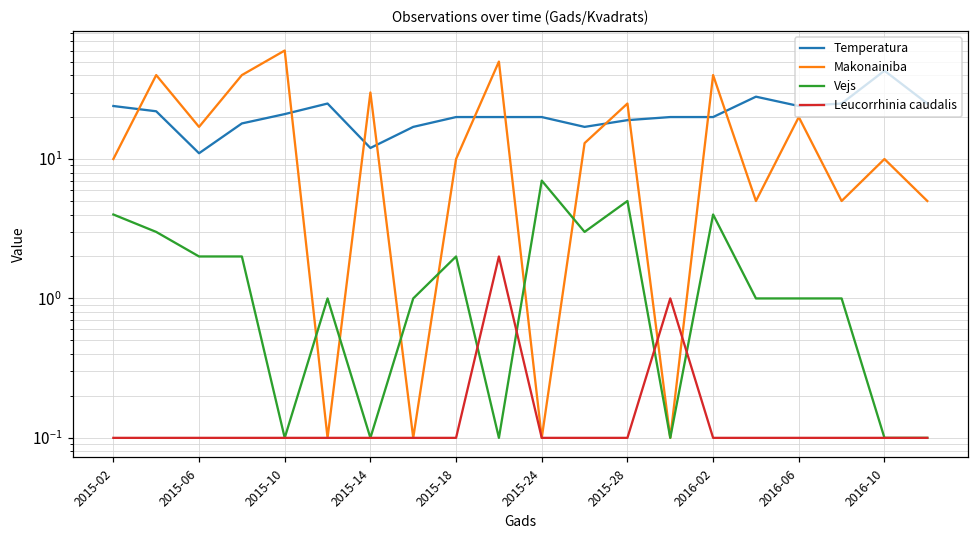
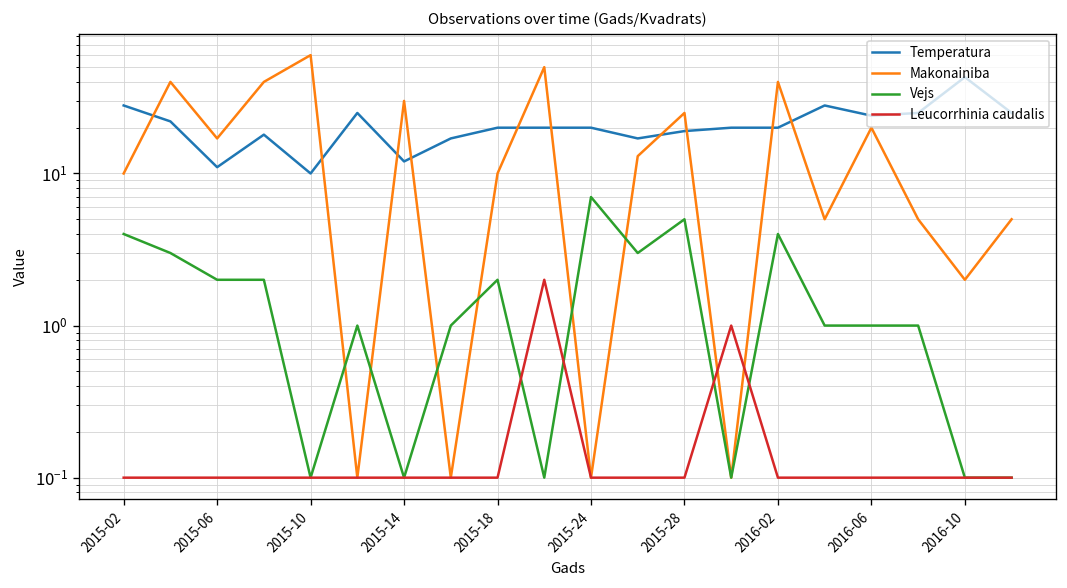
Temperatura, 2015-02: 24 -> 28
Temperatura, 2015-10: 21 -> 10
Makonainiba, 2016-10: 10 -> 2
